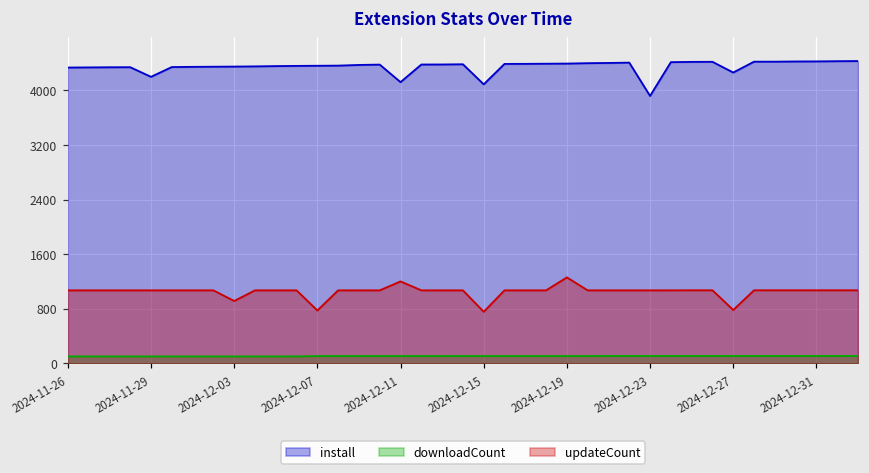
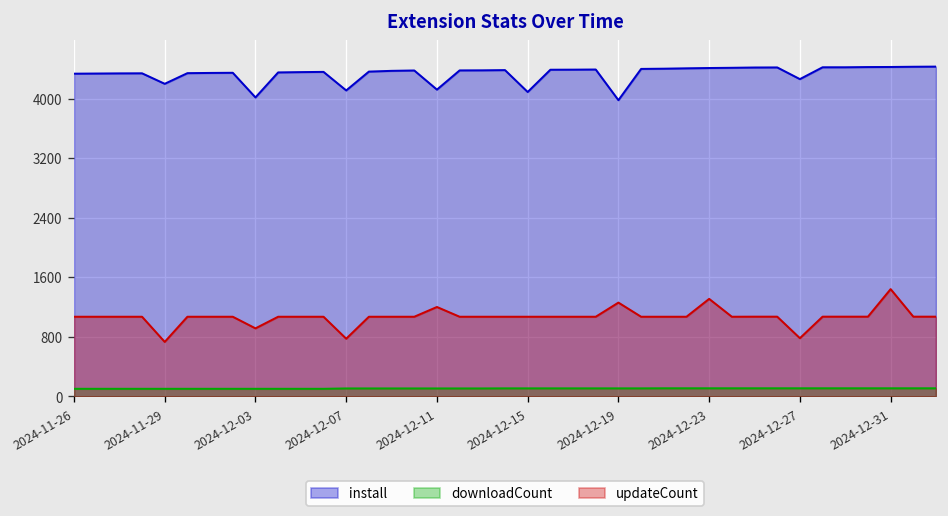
updateCount, 2024-11-29: 1100 -> 700
install, 2024-12-03: 4300 -> 4000
install, 2024-12-07: 4400 -> 4100
updateCount, 2024-12-15: 800 -> 1100
install, 2024-12-19: 4400 -> 4000
install, 2024-12-23: 3900 -> 4400
updateCount, 2024-12-23: 1100 -> 1300
updateCount, 2024-12-31: 1100 -> 1400
